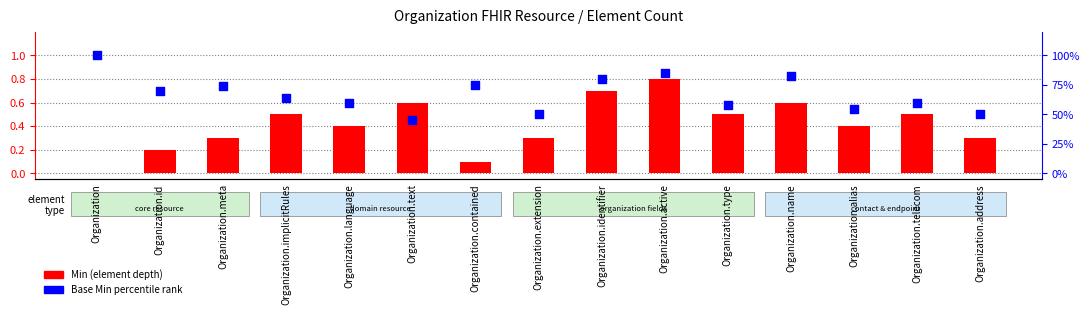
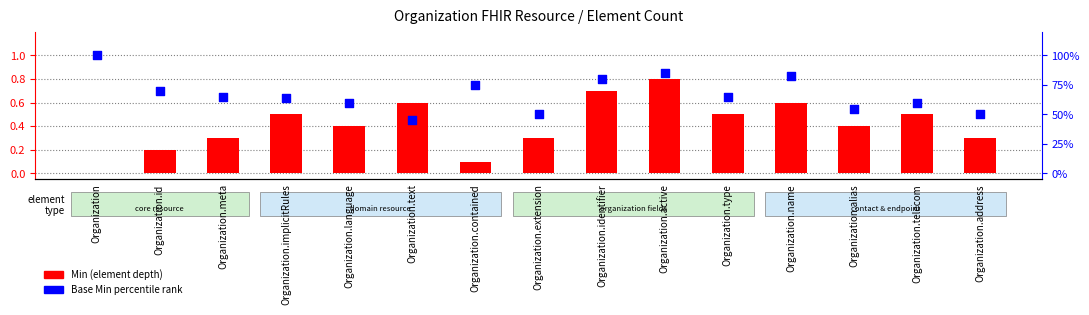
Base Min percentile rank, Organization.meta: 74% -> 65%
Base Min percentile rank, Organization.type: 58% -> 65%
